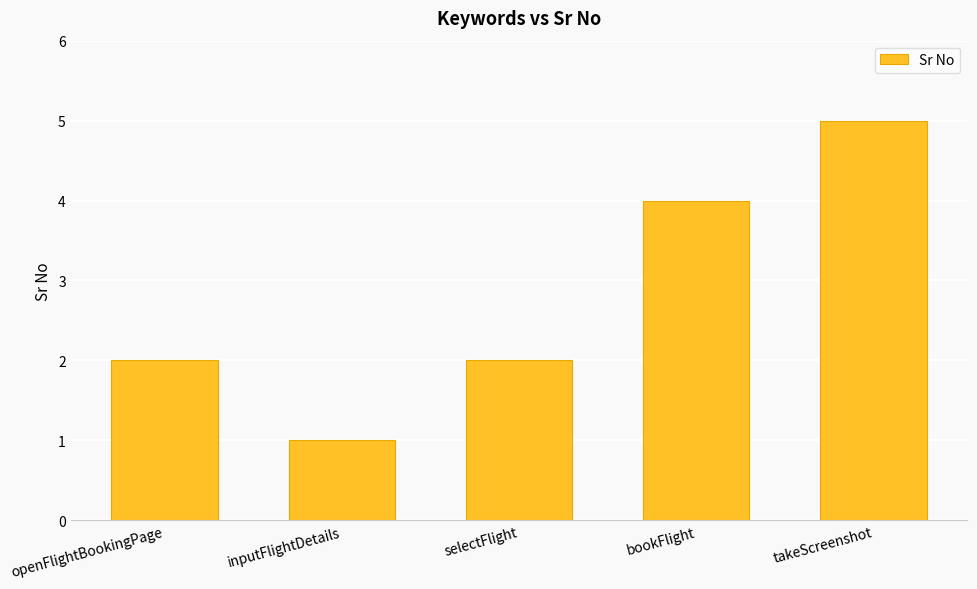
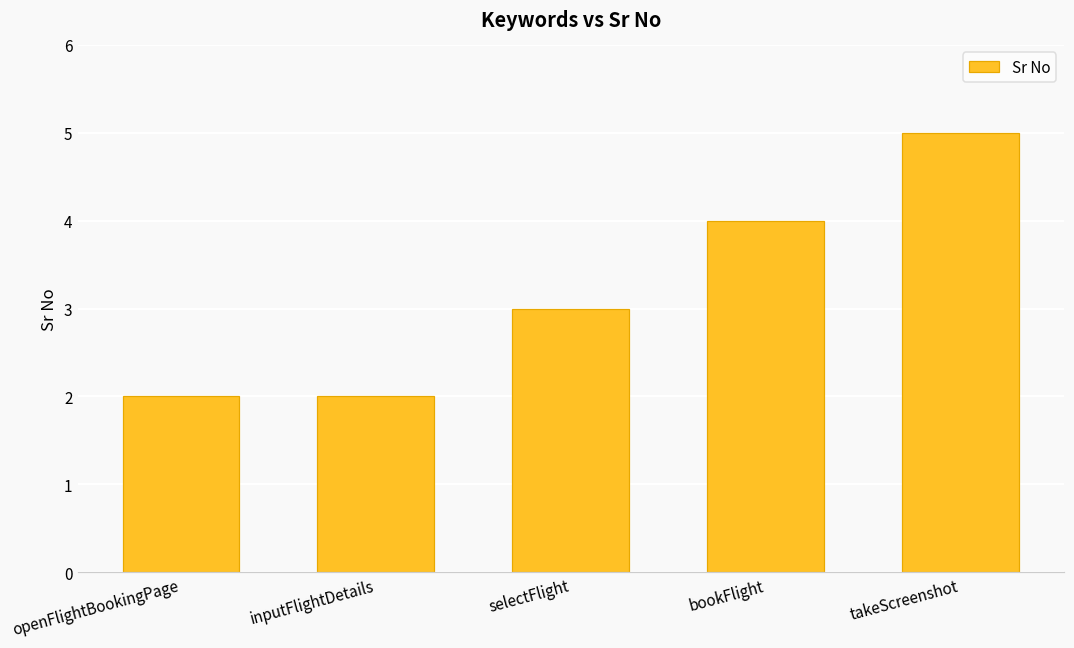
inputFlightDetails: 1 -> 2
selectFlight: 2 -> 3
